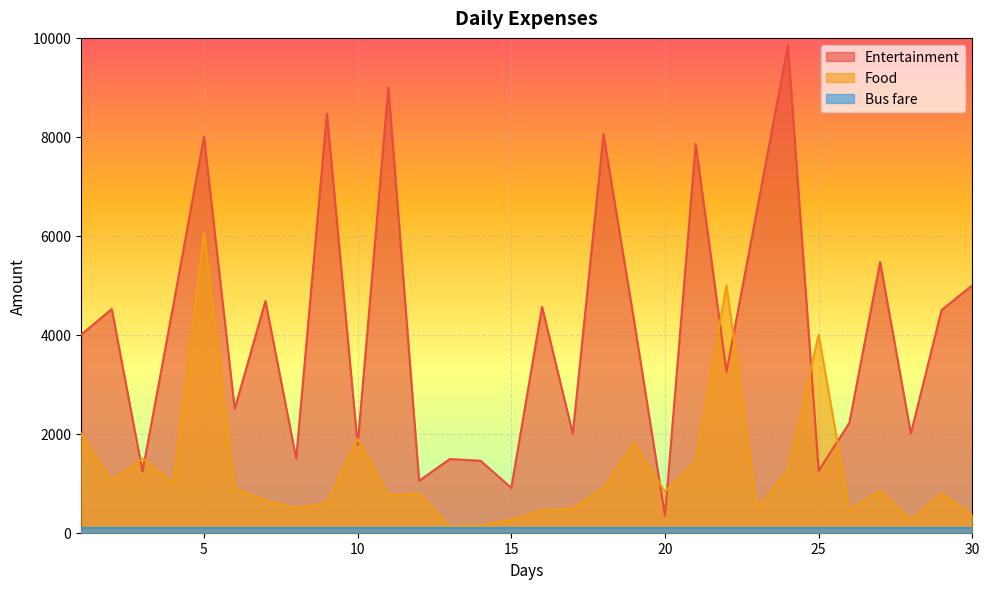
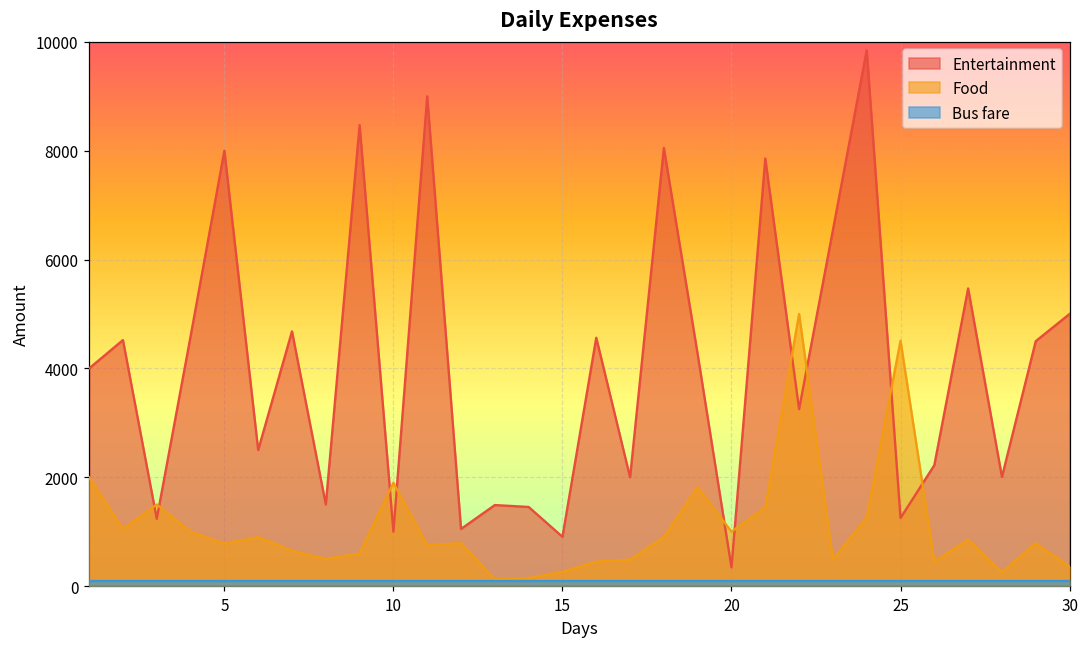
Food, 5: 6100 -> 800
Entertainment, 10: 1800 -> 1000
Food, 20: 800 -> 1000
Food, 25: 4000 -> 4500
